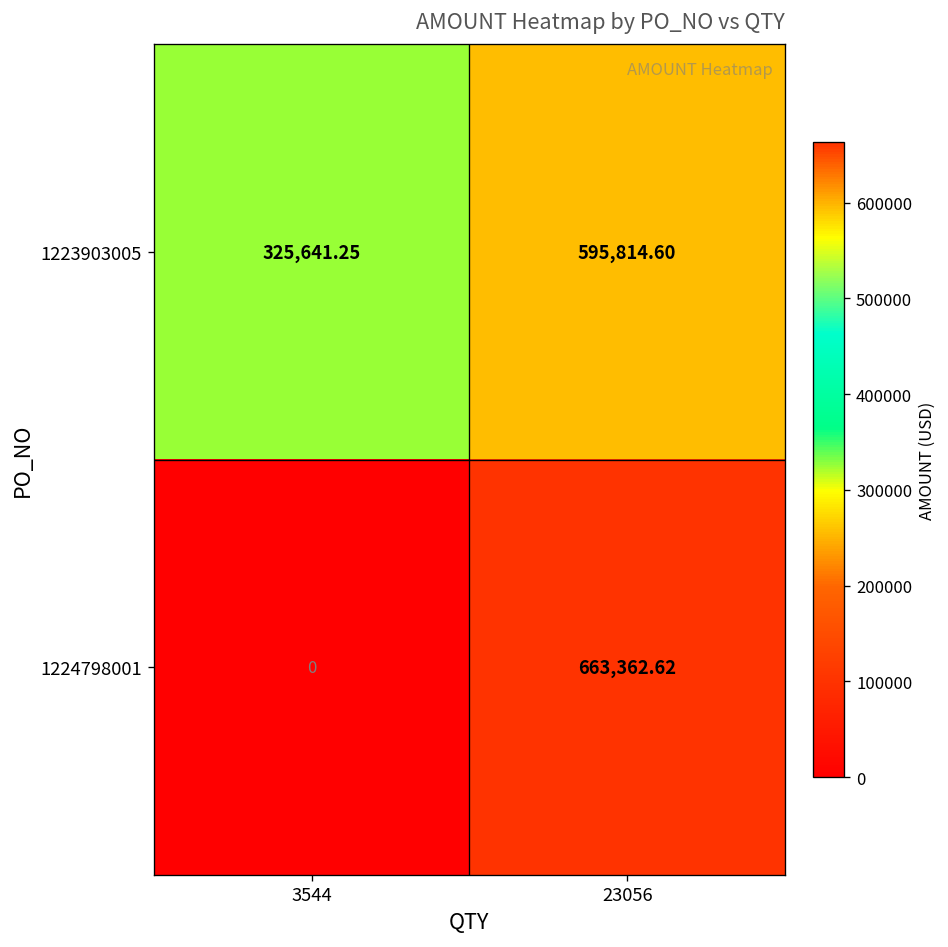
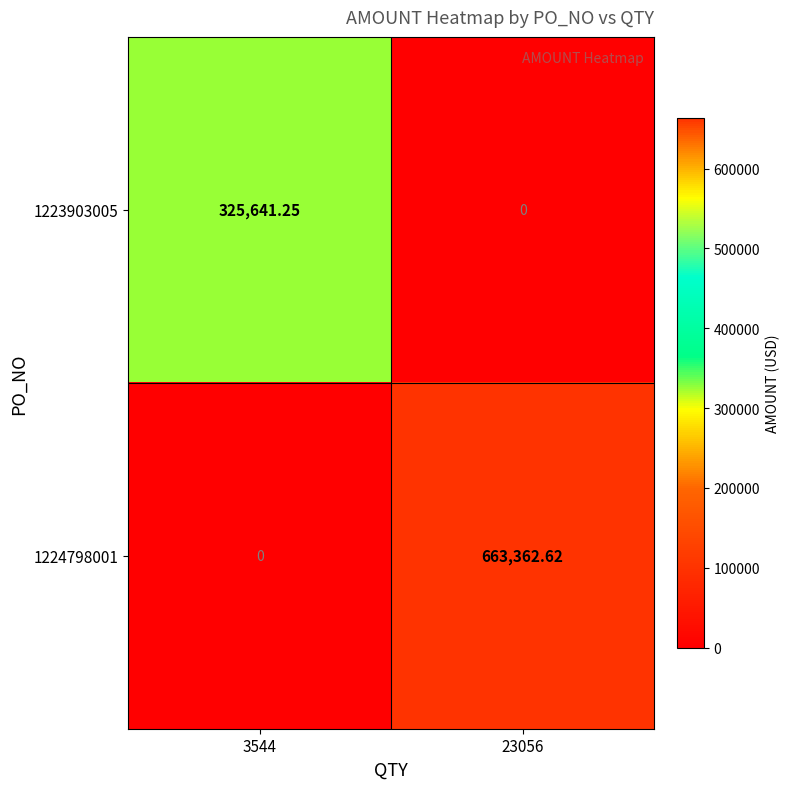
1223903005, 23056: 595,814.60 -> 0
